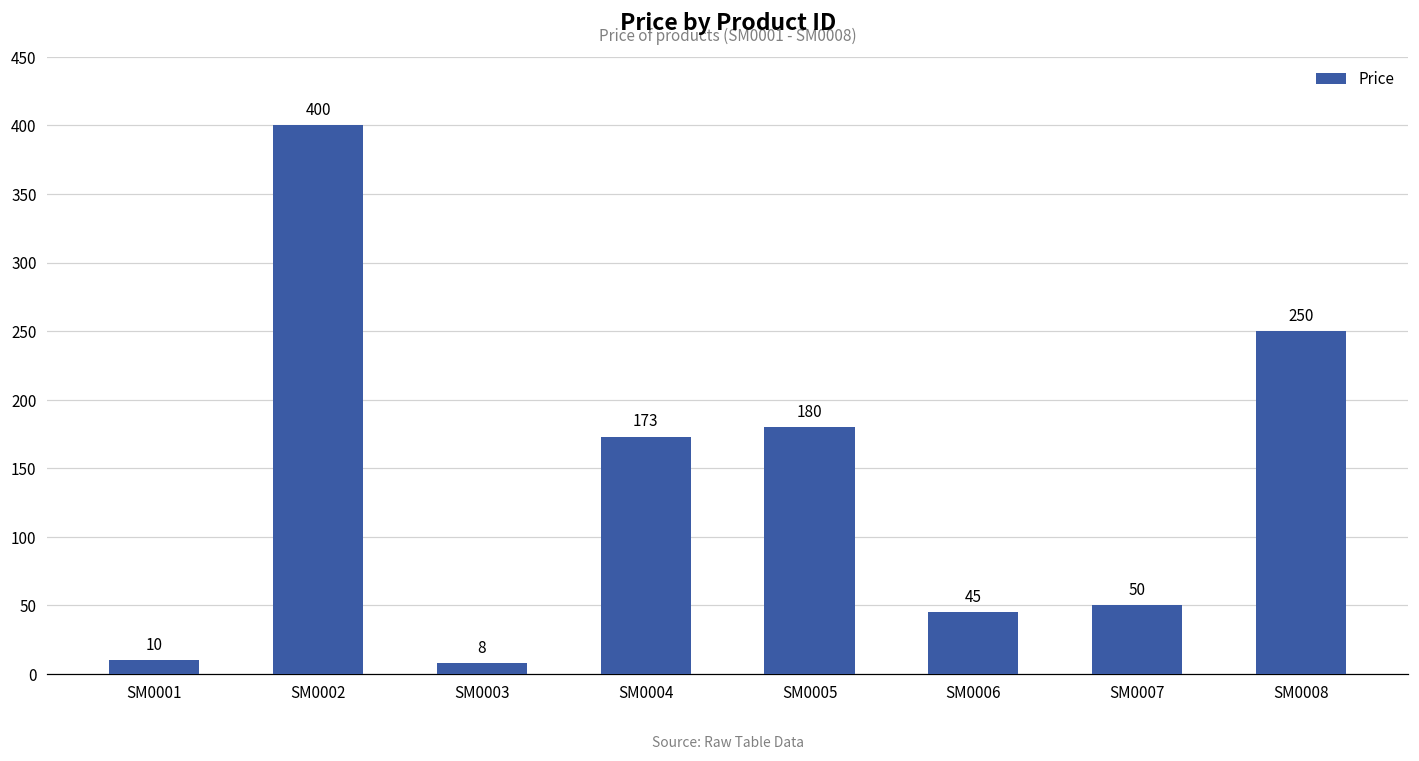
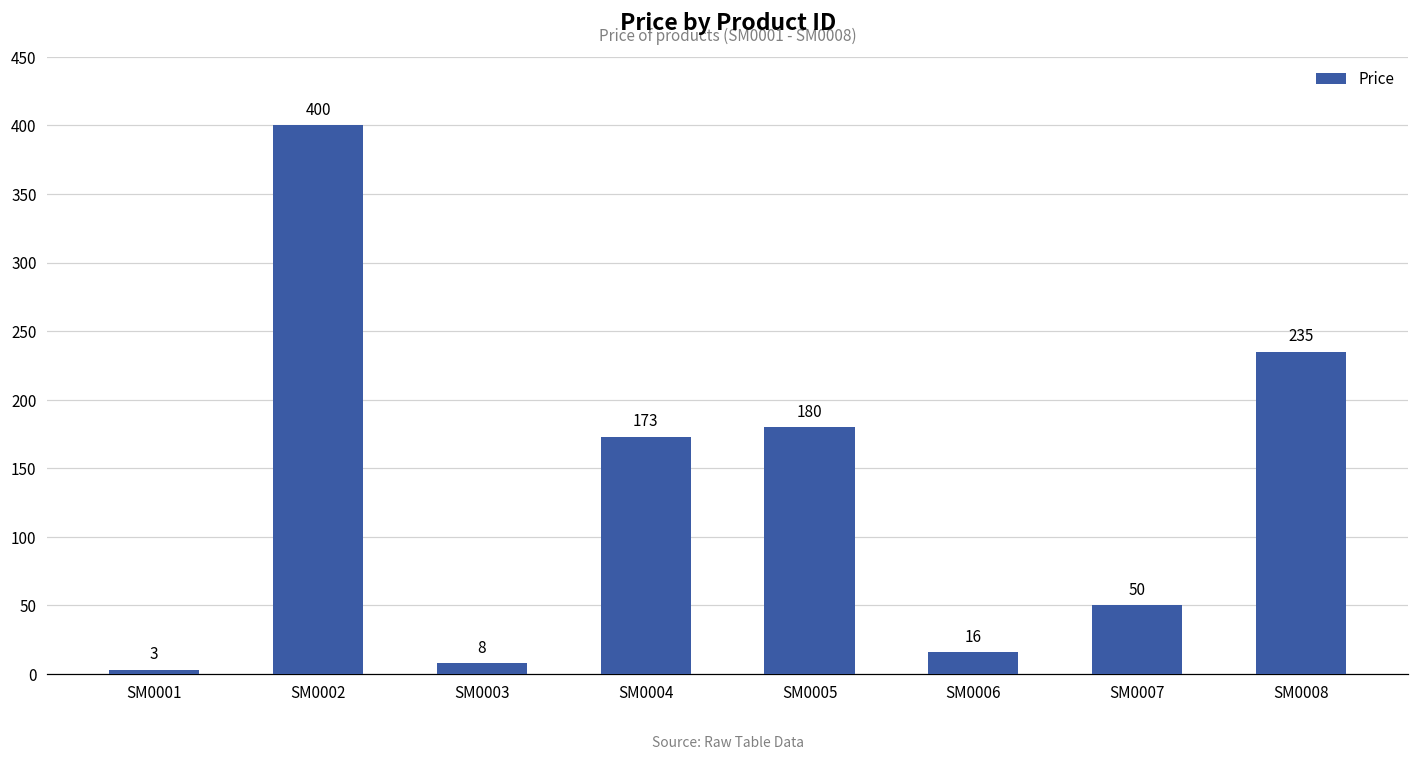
SM0001: 10 -> 3
SM0006: 45 -> 16
SM0008: 250 -> 235
